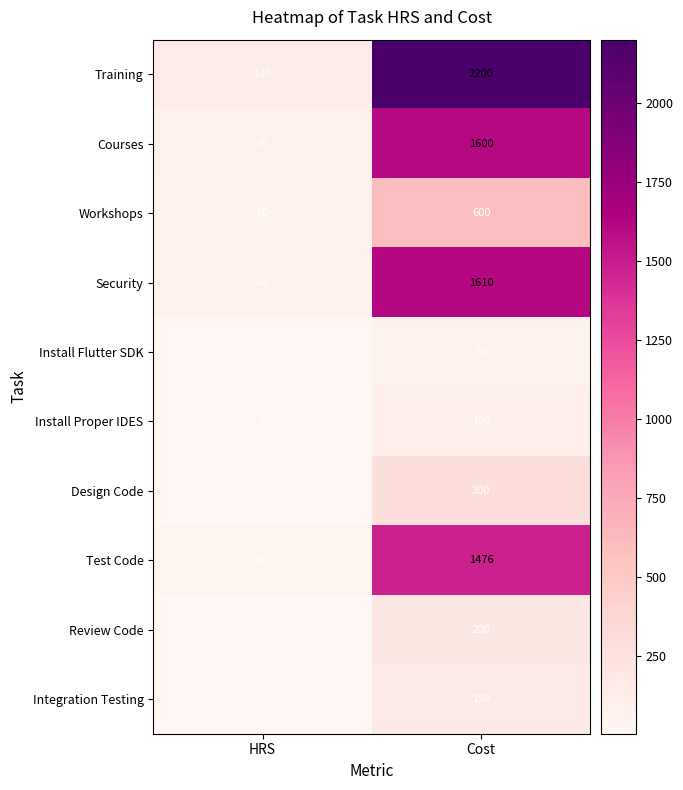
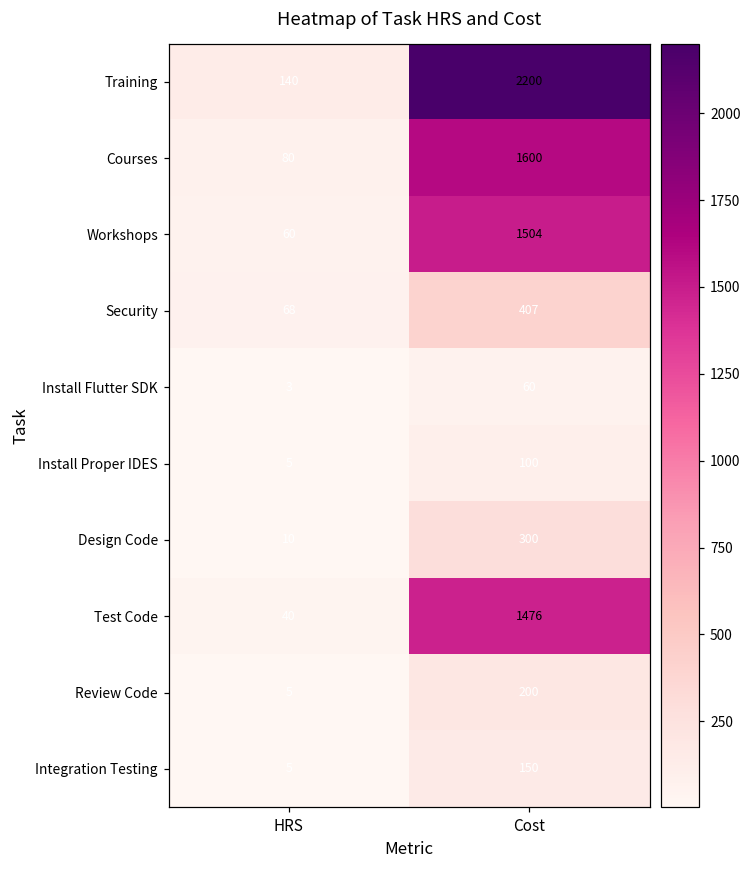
Workshops, Cost: 600 -> 1504
Security, Cost: 1610 -> 407
